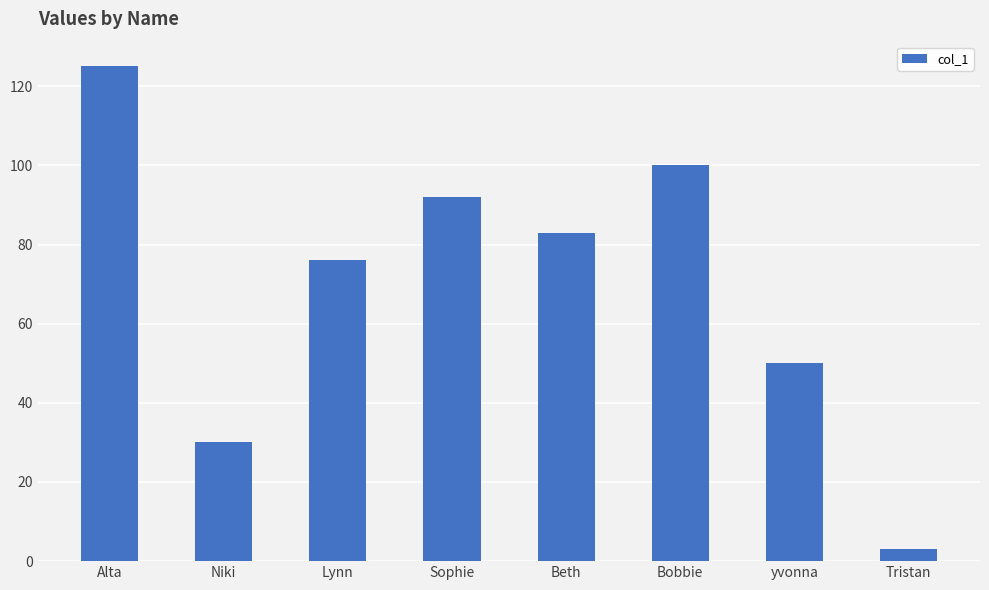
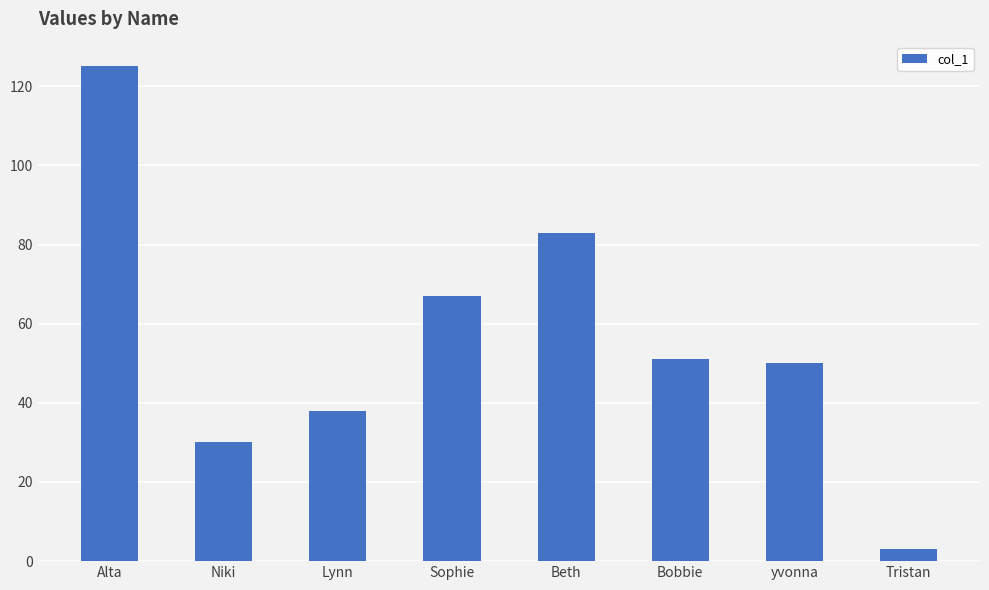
Lynn: 76 -> 38
Sophie: 92 -> 67
Bobbie: 100 -> 51
